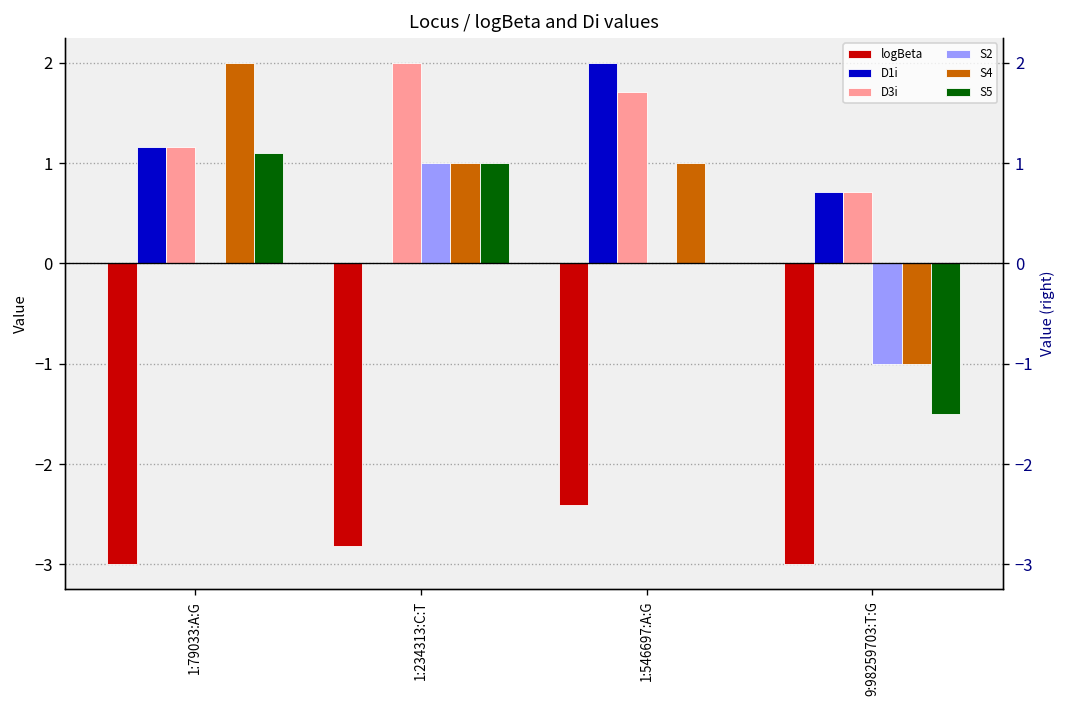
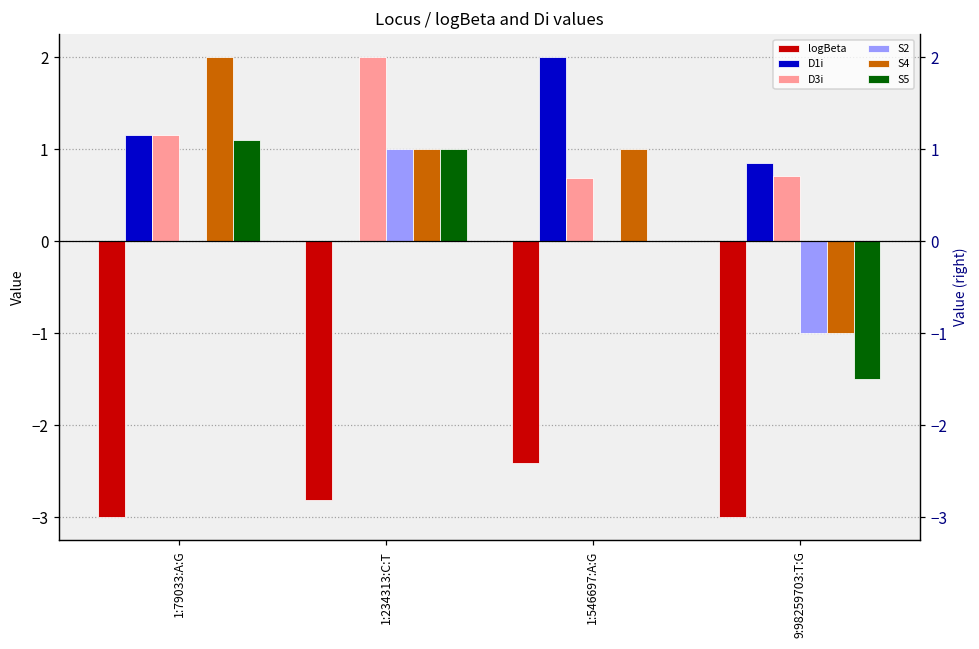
D3i, 1:546697:A:G: 1.7 -> 0.7
D1i, 9:98259703:T:G: 0.7 -> 0.9
